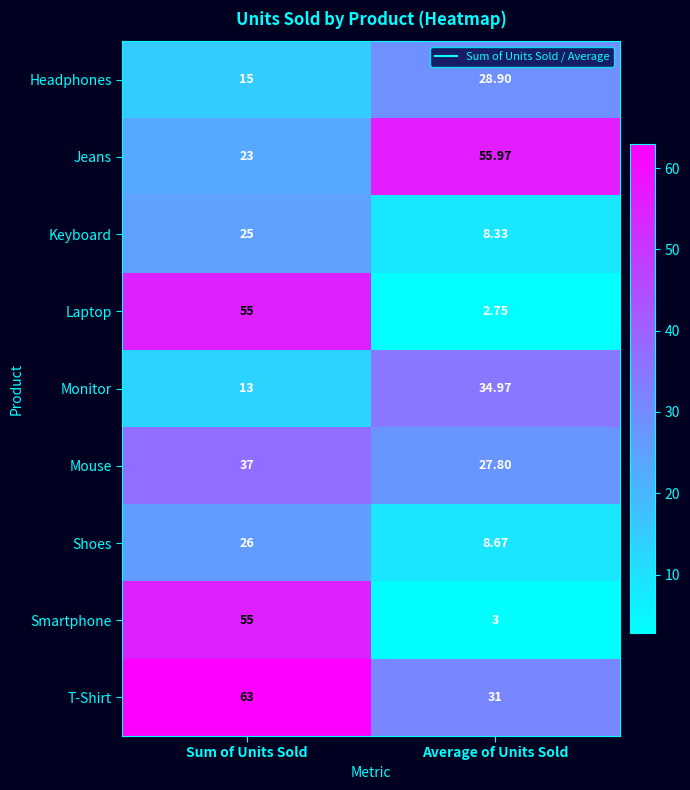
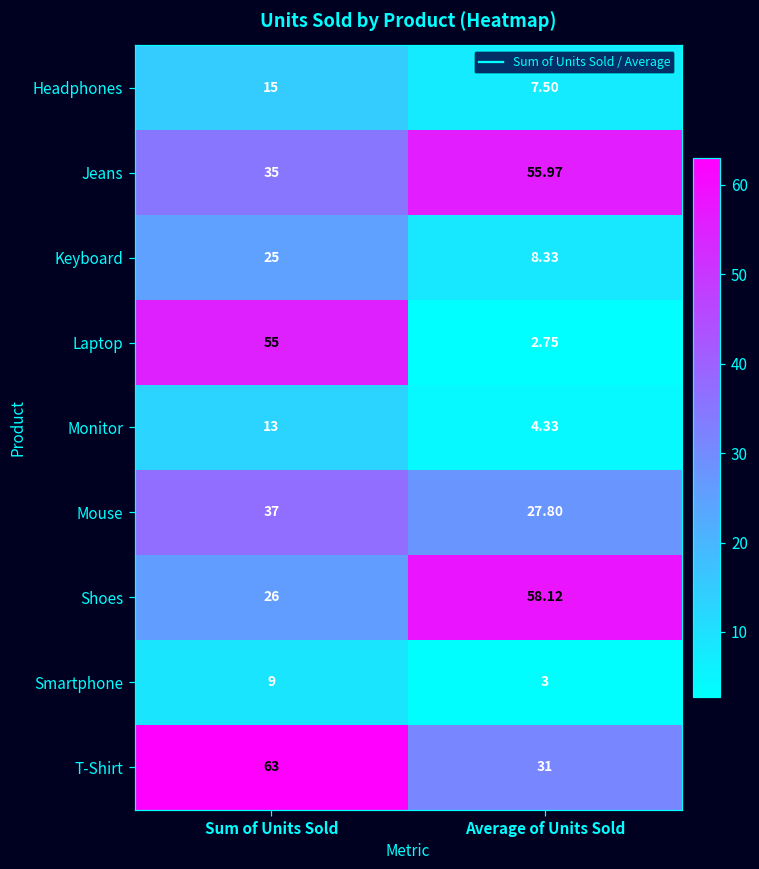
Headphones, Average of Units Sold: 28.90 -> 7.50
Jeans, Sum of Units Sold: 23 -> 35
Monitor, Average of Units Sold: 34.97 -> 4.33
Shoes, Average of Units Sold: 8.67 -> 58.12
Smartphone, Sum of Units Sold: 55 -> 9
